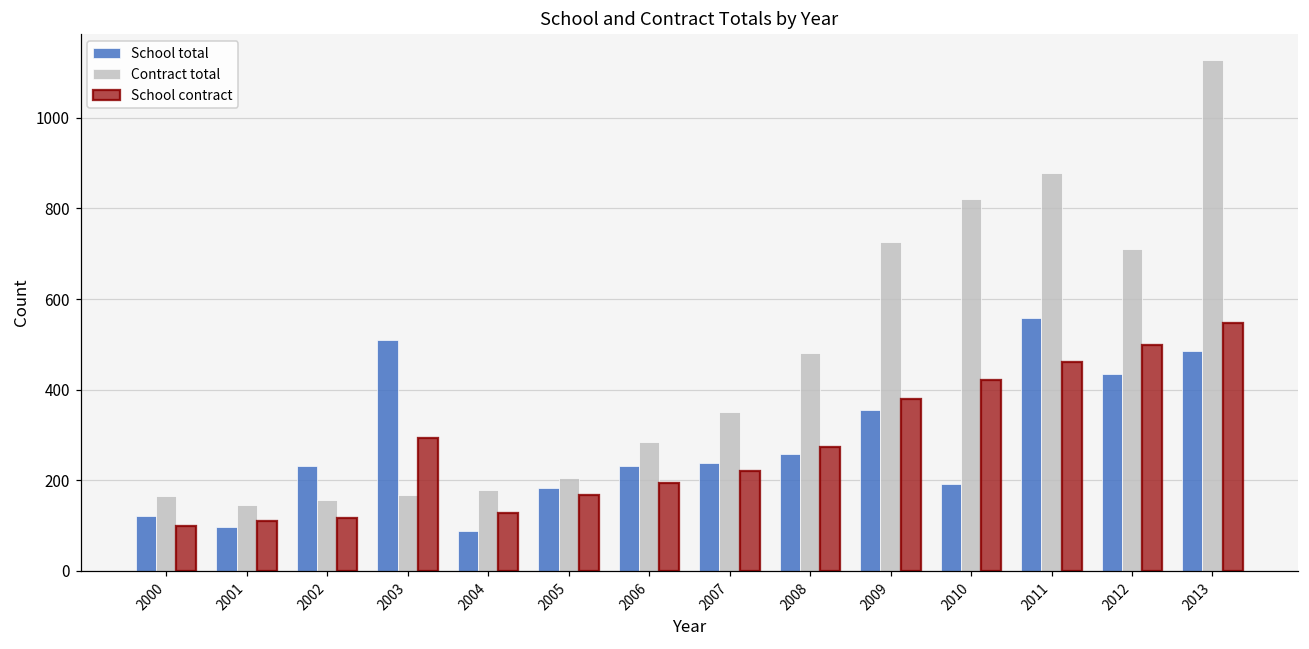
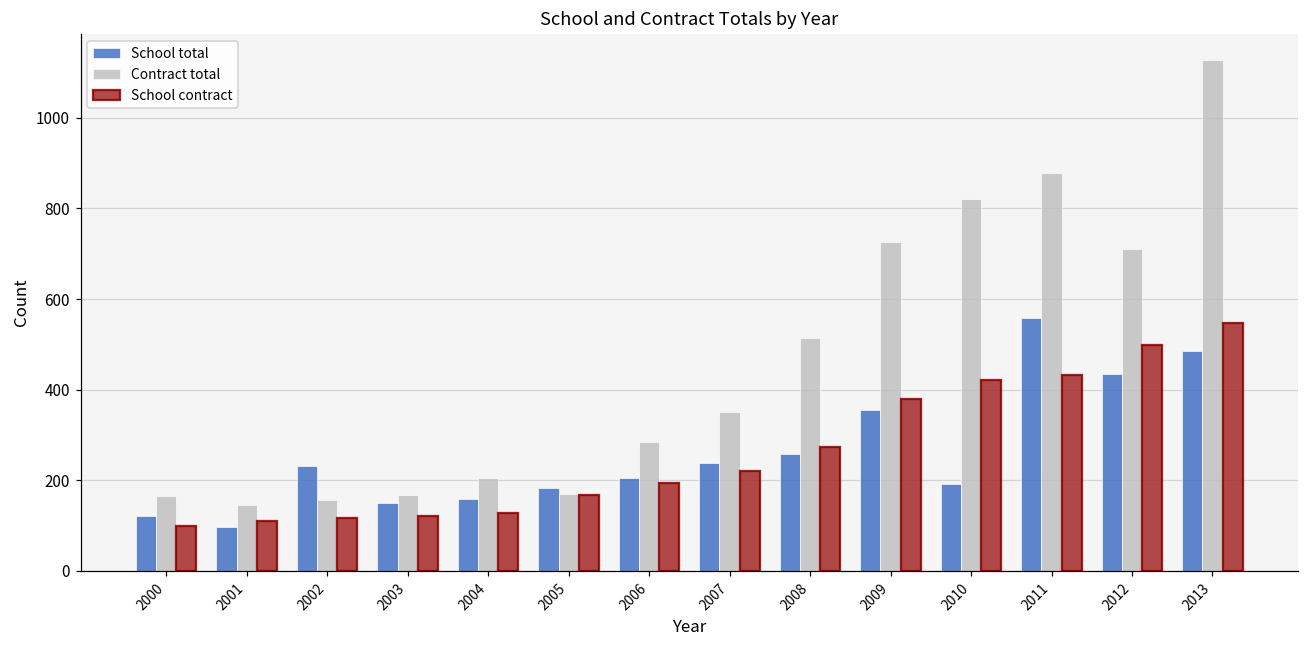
School total, 2003: 510 -> 150
School contract, 2003: 290 -> 120
School total, 2004: 90 -> 160
Contract total, 2004: 180 -> 200
Contract total, 2005: 200 -> 170
School total, 2006: 230 -> 210
Contract total, 2008: 480 -> 510
School contract, 2011: 460 -> 430
